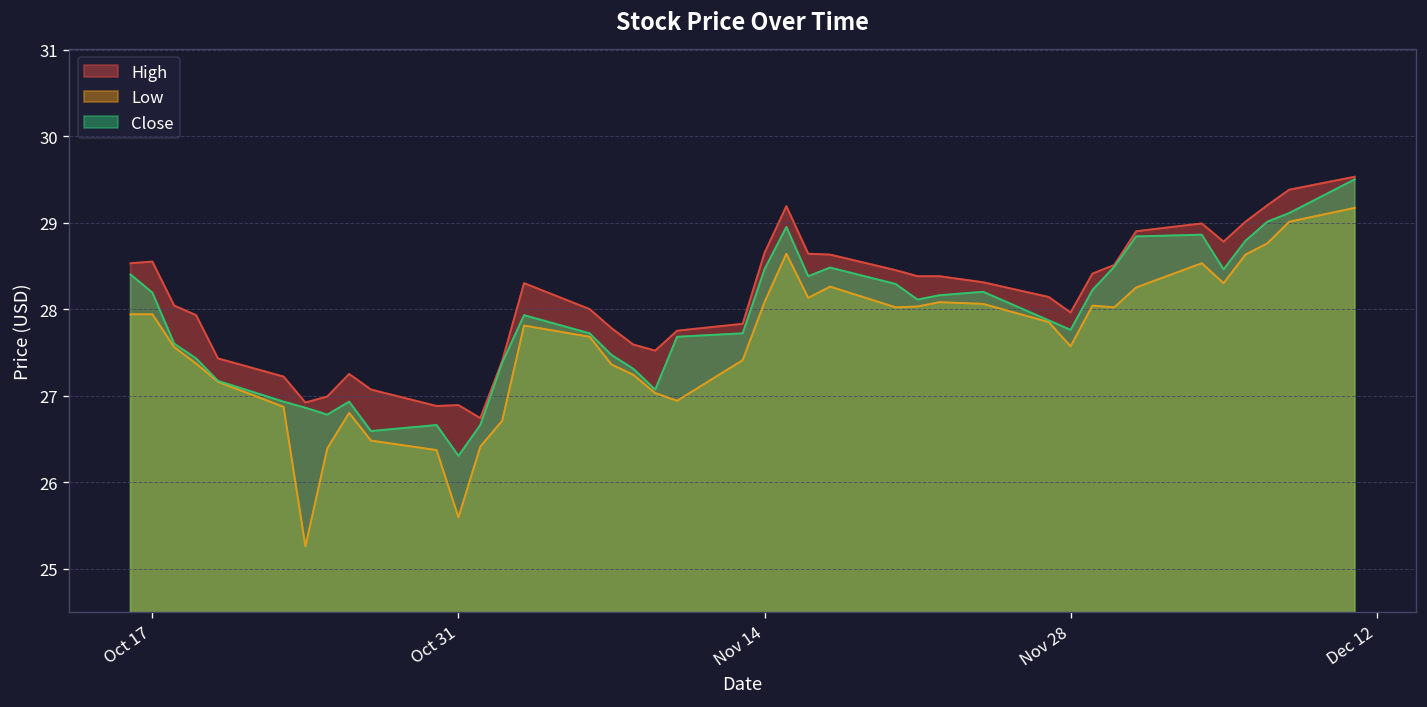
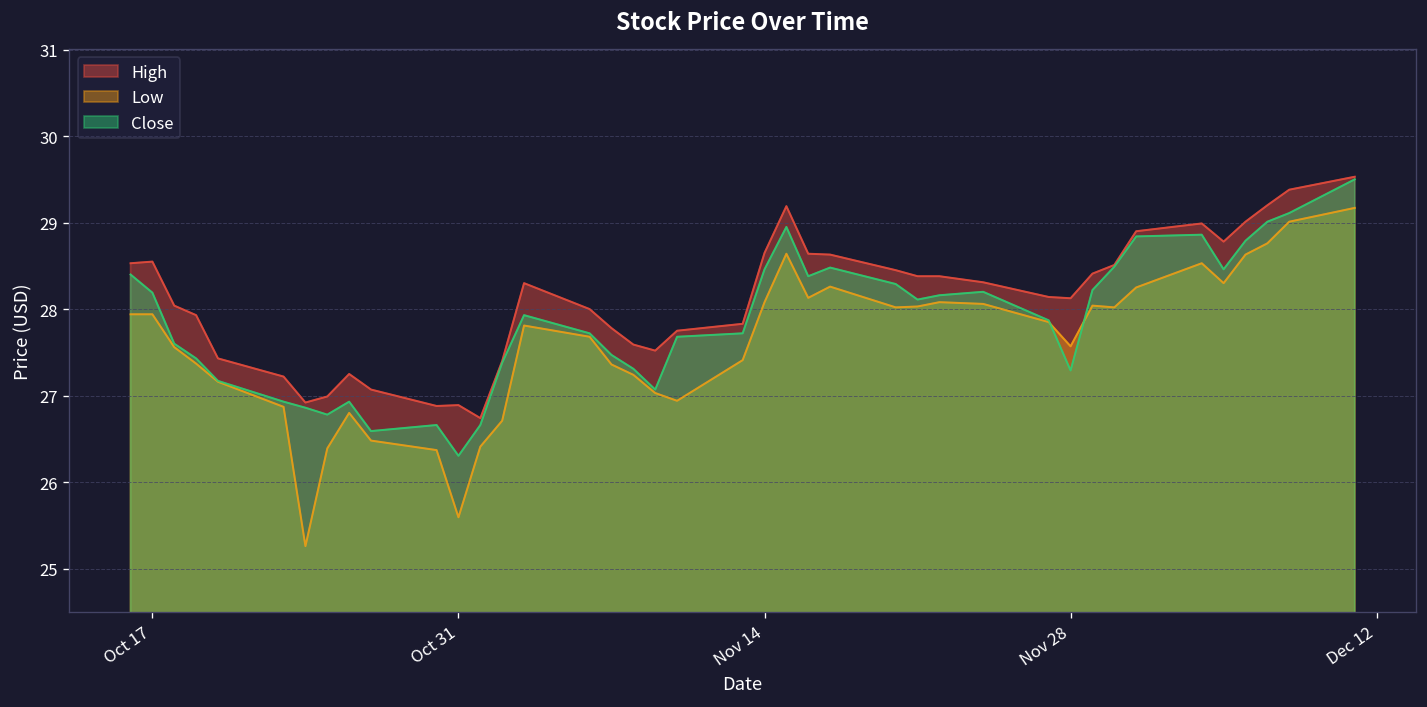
High, Nov 28: 28.0 -> 28.1
Close, Nov 28: 27.8 -> 27.3
